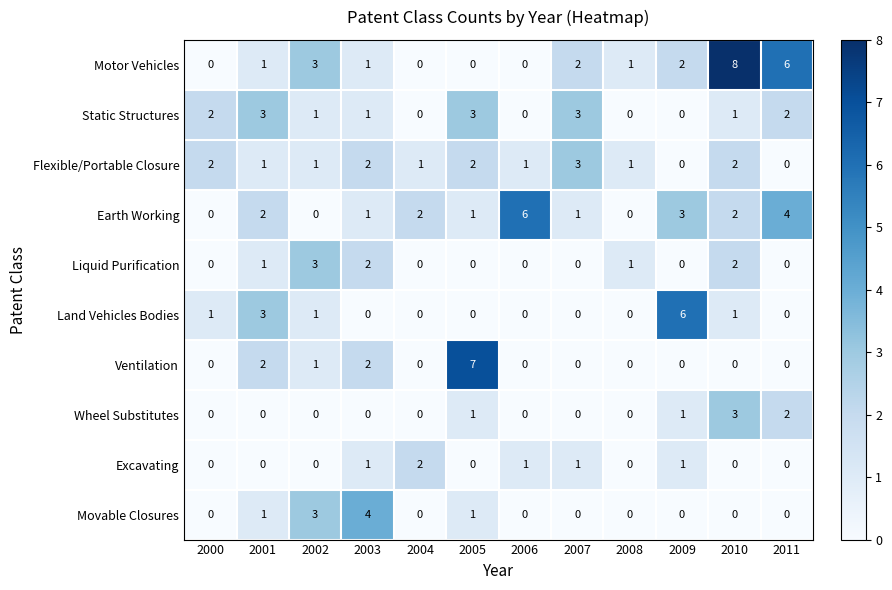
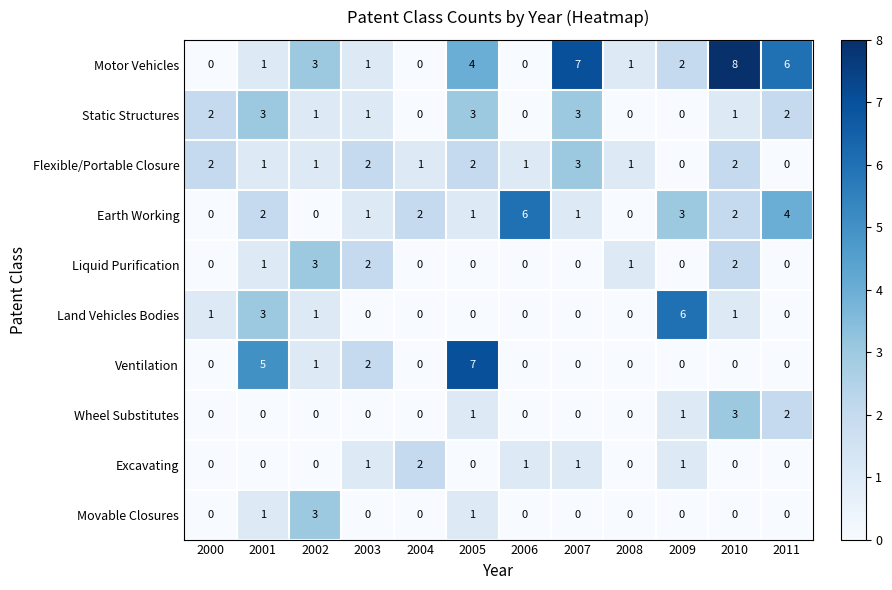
Motor Vehicles, 2005: 0 -> 4
Motor Vehicles, 2007: 2 -> 7
Ventilation, 2001: 2 -> 5
Movable Closures, 2003: 4 -> 0
